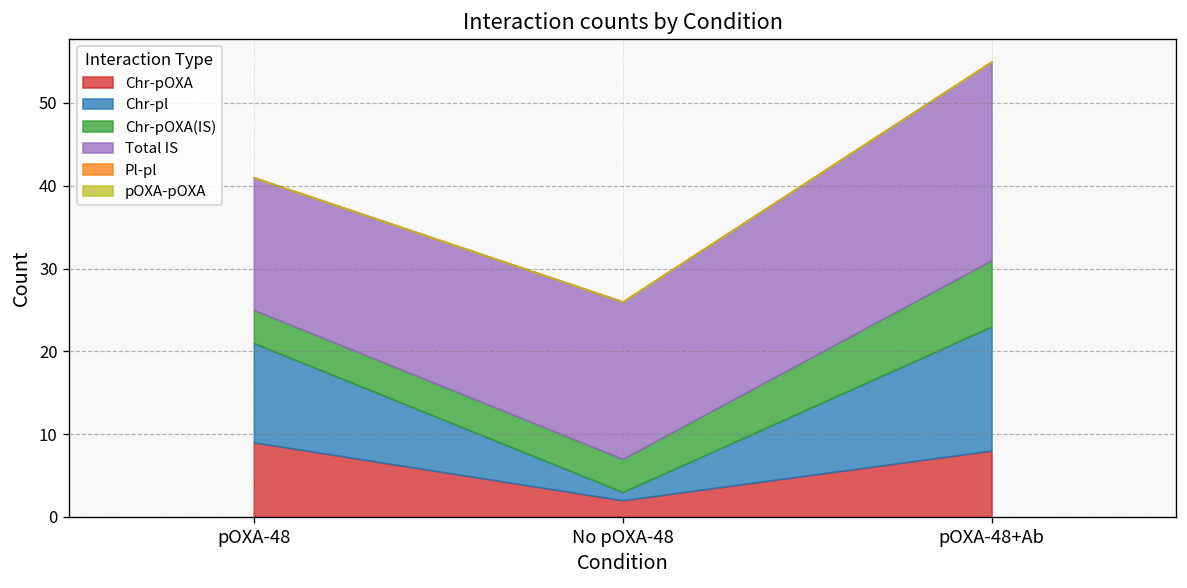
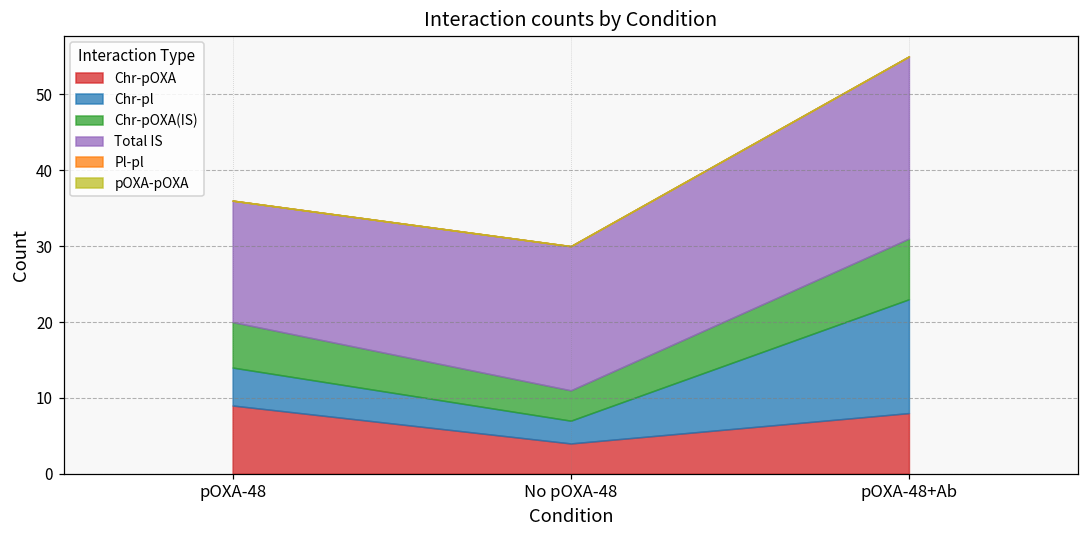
Chr-pl, pOXA-48: 12 -> 5
Chr-pOXA(IS), pOXA-48: 4 -> 6
Chr-pOXA, No pOXA-48: 2 -> 4
Chr-pl, No pOXA-48: 1 -> 3
